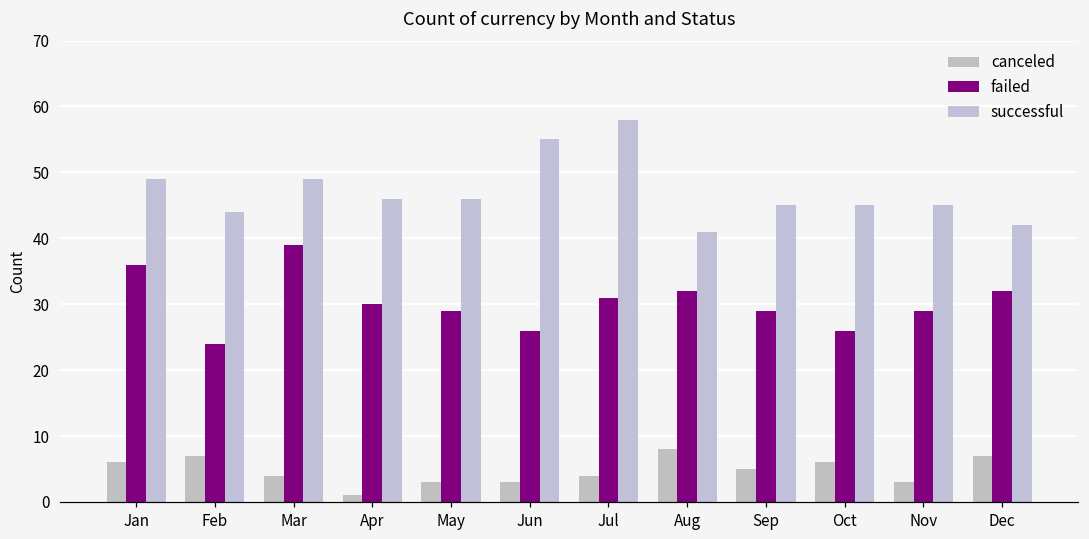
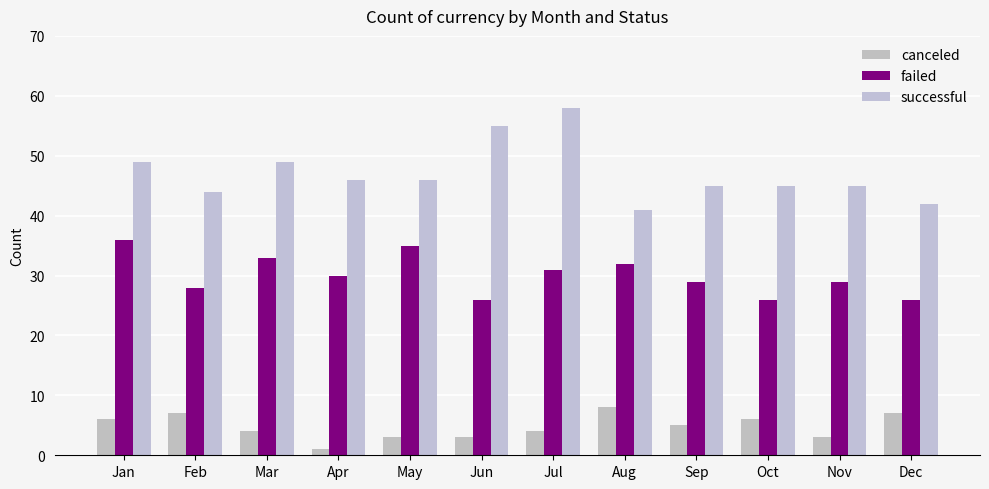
failed, Feb: 24 -> 28
failed, Mar: 39 -> 33
failed, May: 29 -> 35
failed, Dec: 32 -> 26
